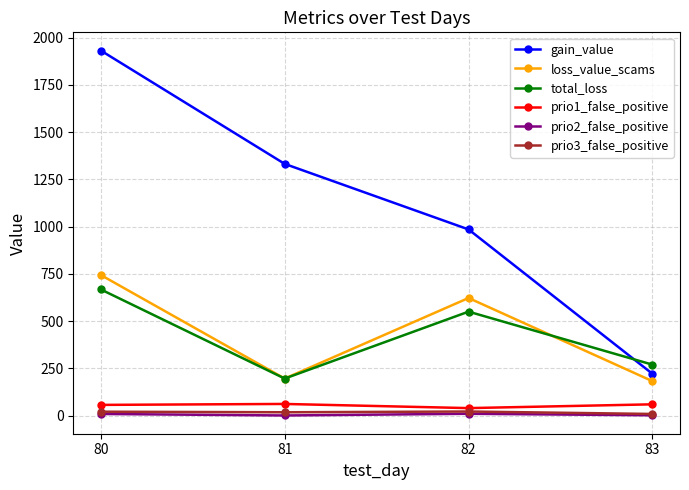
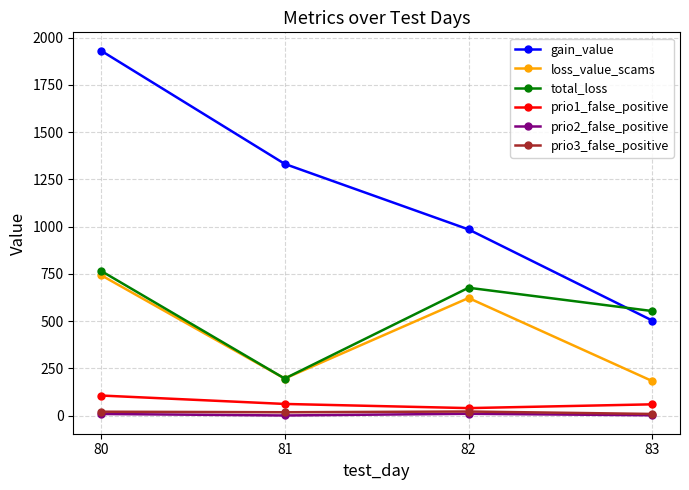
total_loss, 80: 670 -> 770
prio1_false_positive, 80: 60 -> 110
total_loss, 82: 550 -> 680
gain_value, 83: 220 -> 500
total_loss, 83: 270 -> 550
